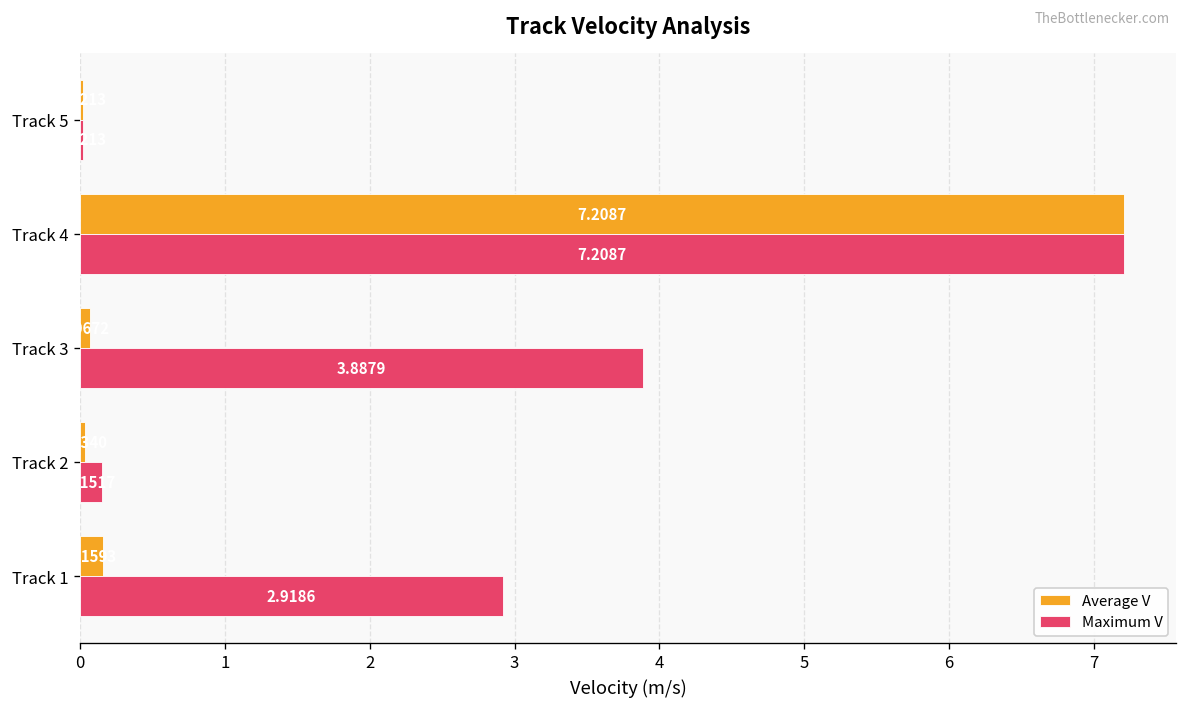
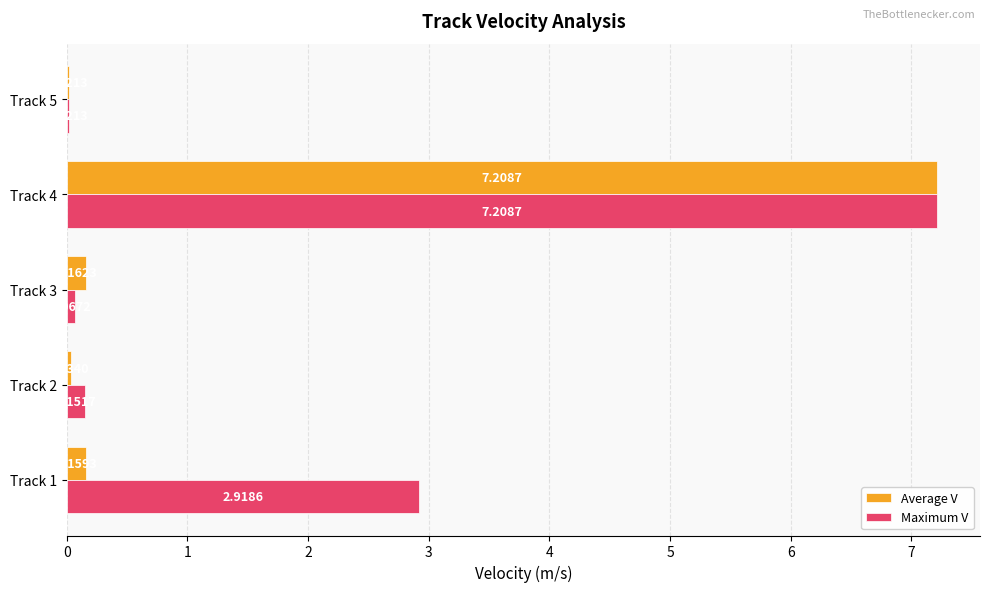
Average V, Track 3: 0.07 -> 0.16
Maximum V, Track 3: 3.89 -> 0.07
